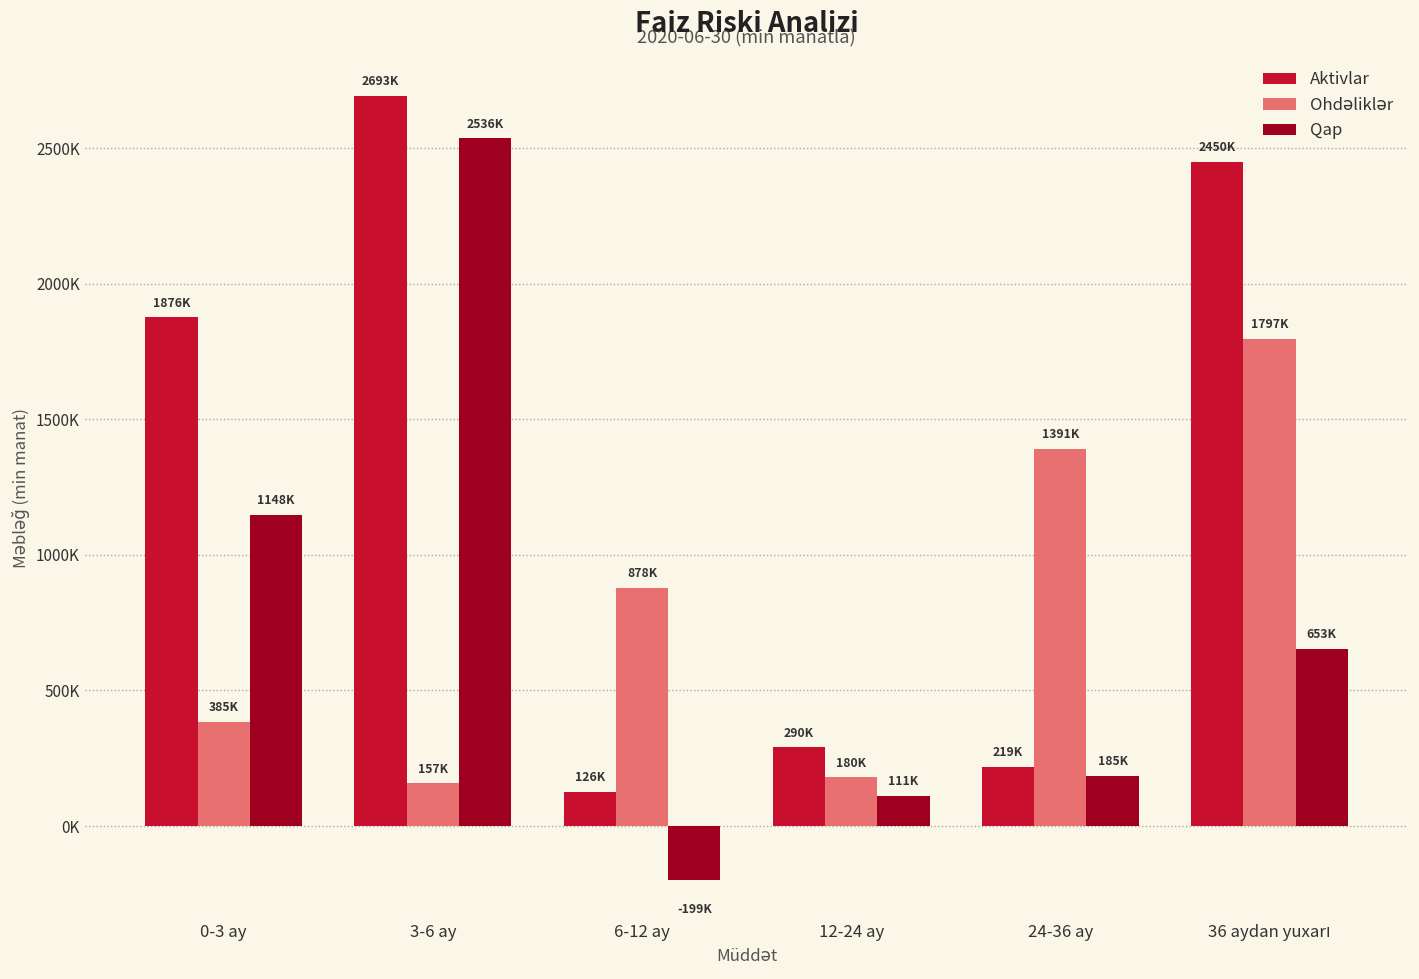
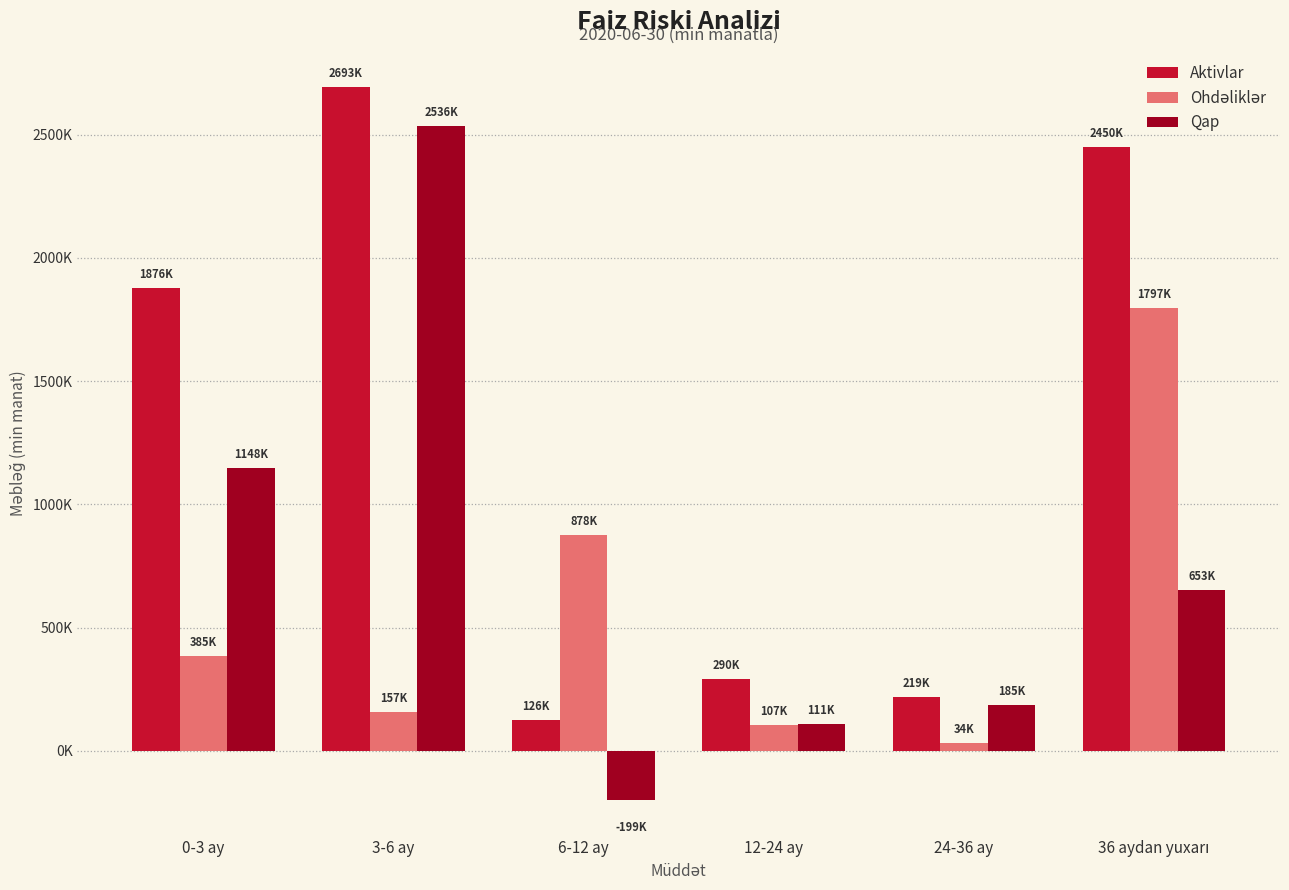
Ohdəliklər, 12-24 ay: 180K -> 107K
Ohdəliklər, 24-36 ay: 1391K -> 34K
